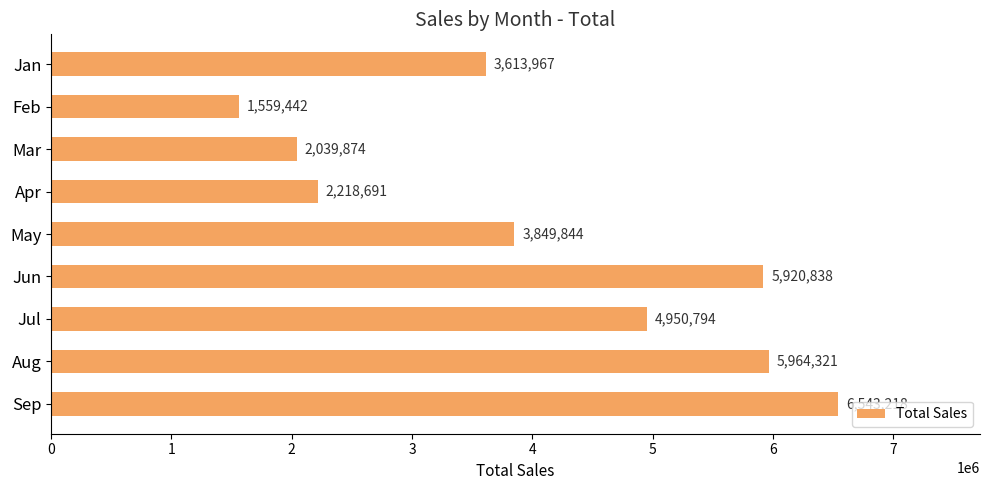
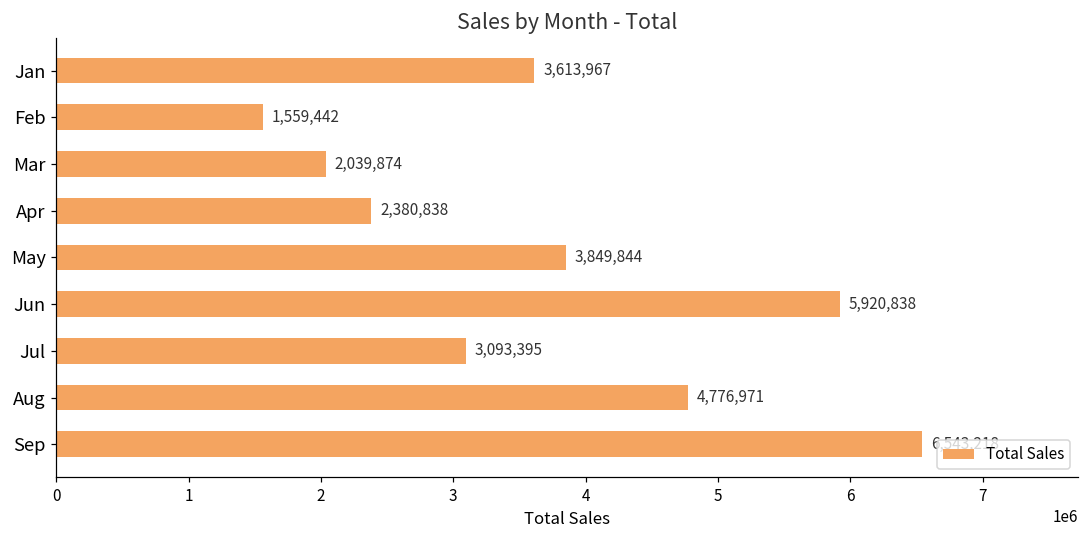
Apr: 2,218,691 -> 2,380,838
Jul: 4,950,794 -> 3,093,395
Aug: 5,964,321 -> 4,776,971
